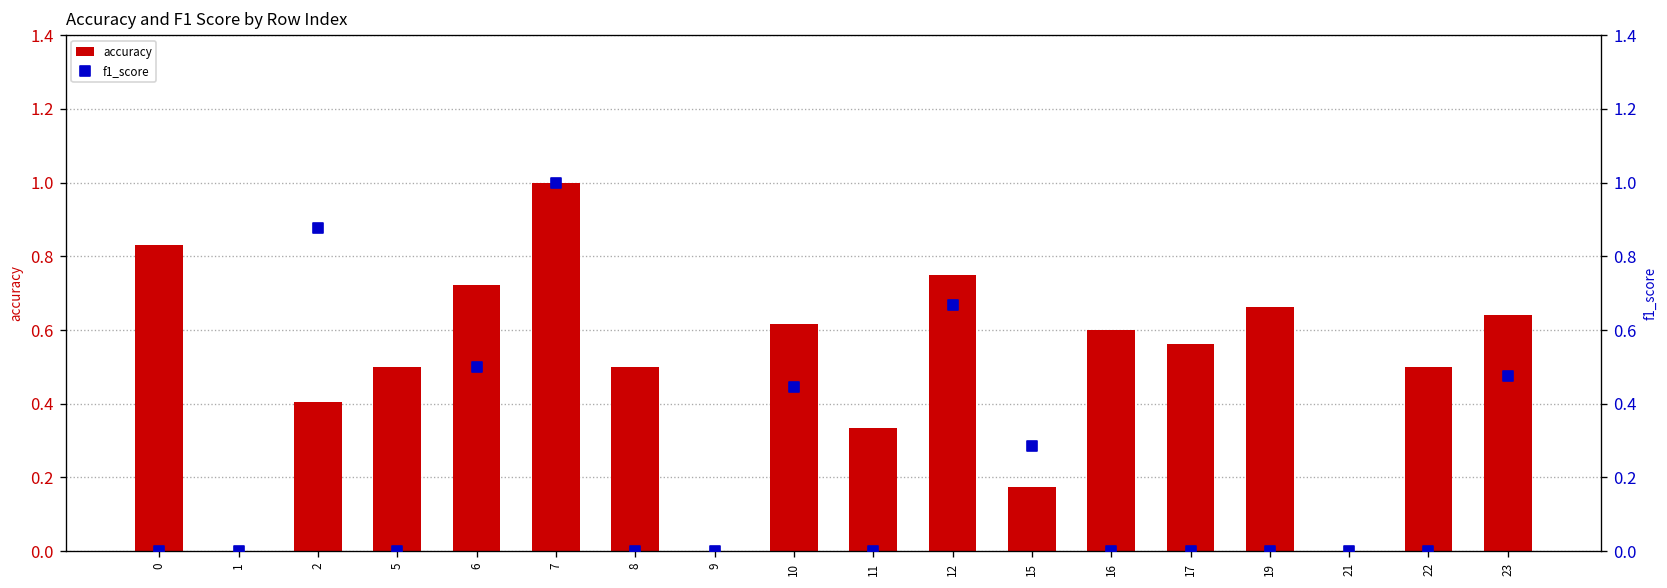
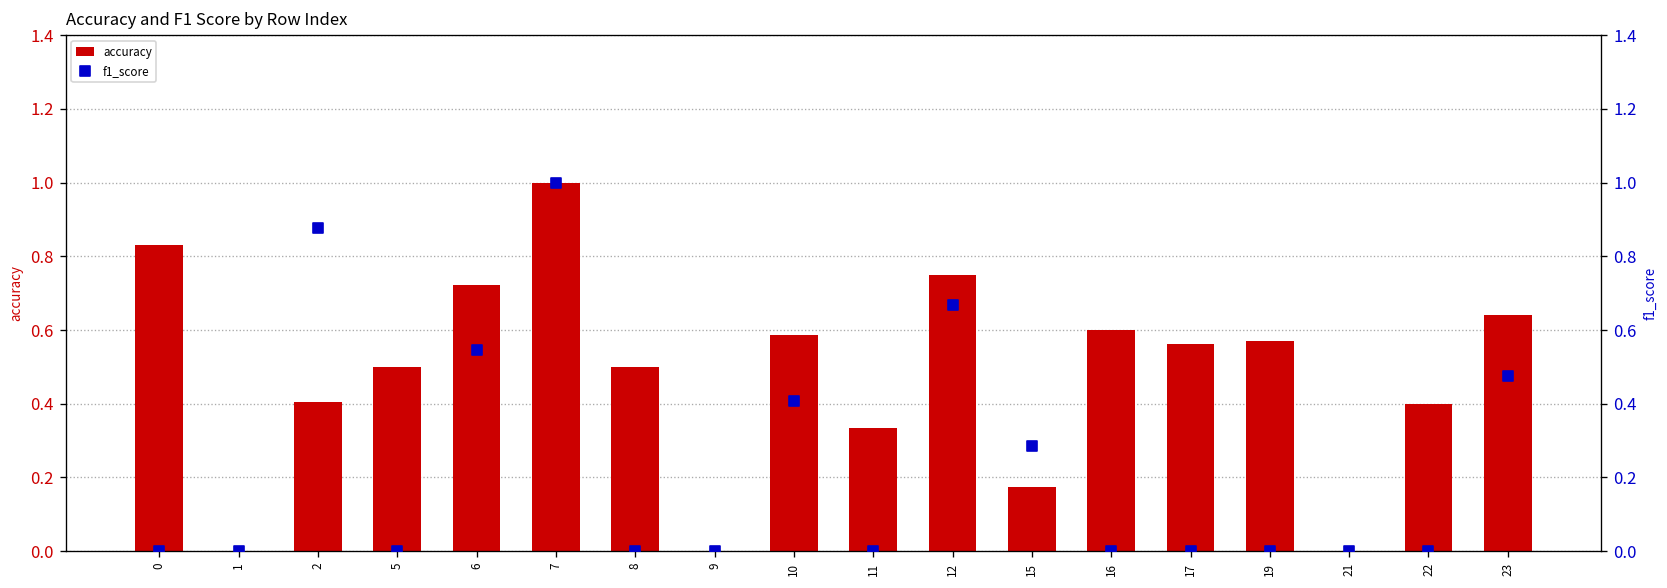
accuracy, 10: 0.62 -> 0.59
accuracy, 19: 0.66 -> 0.57
accuracy, 22: 0.5 -> 0.4
f1_score, 6: 0.50 -> 0.55
f1_score, 10: 0.44 -> 0.41
